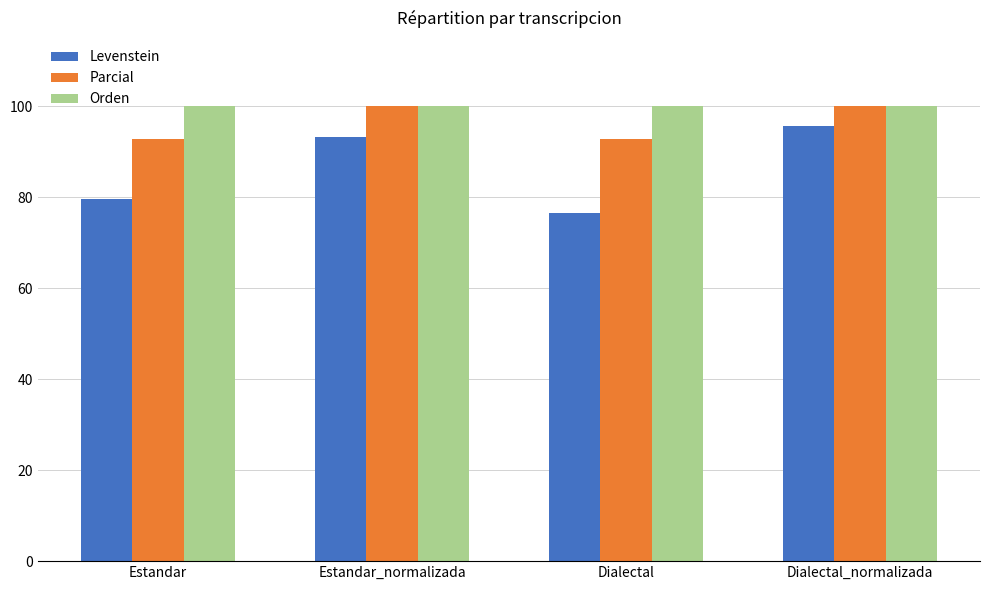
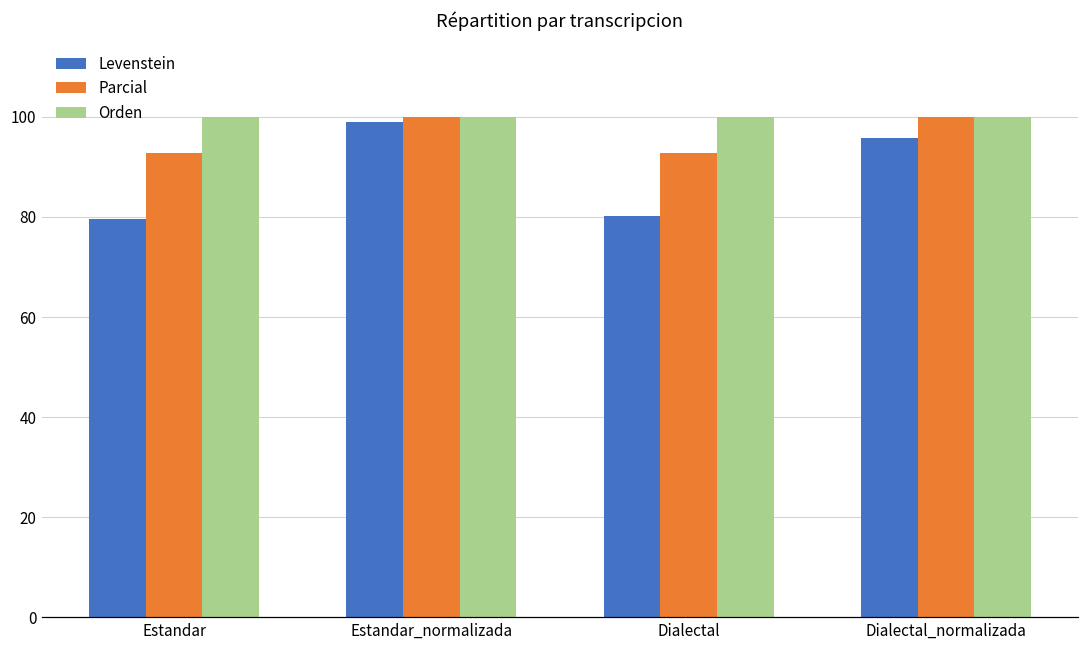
Levenstein, Estandar_normalizada: 93 -> 99
Levenstein, Dialectal: 76 -> 80
